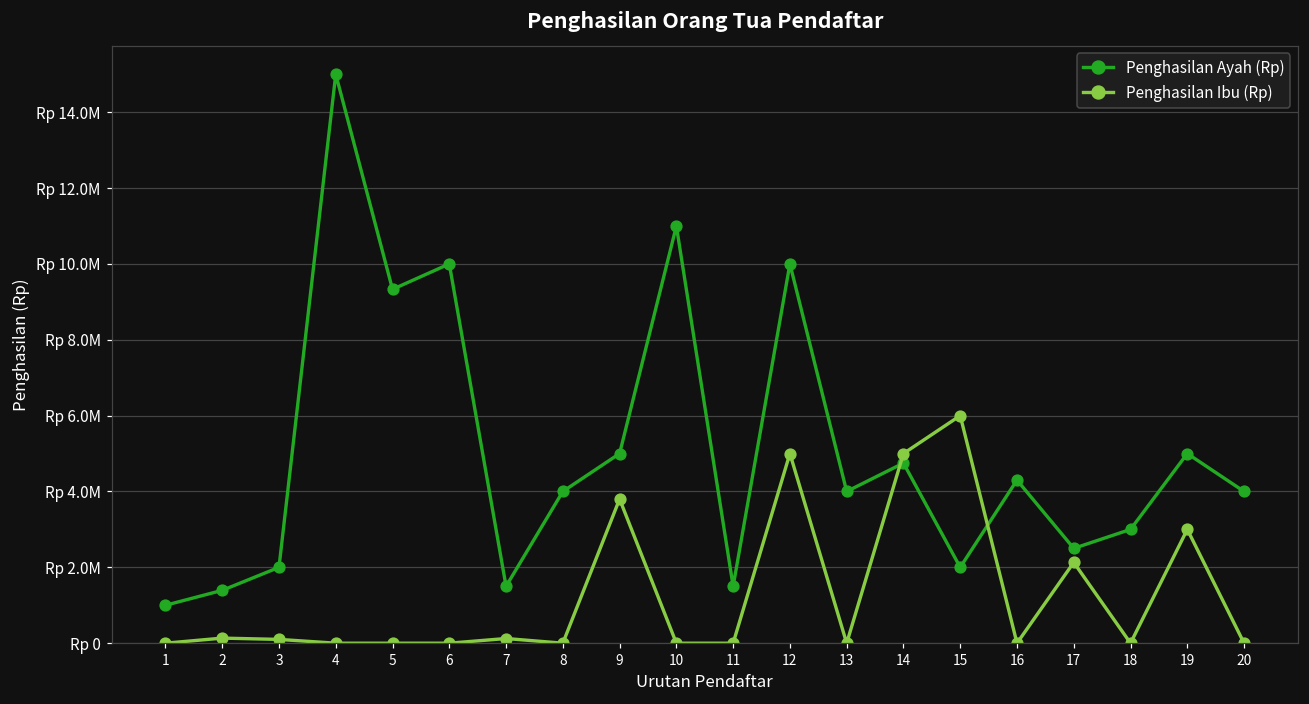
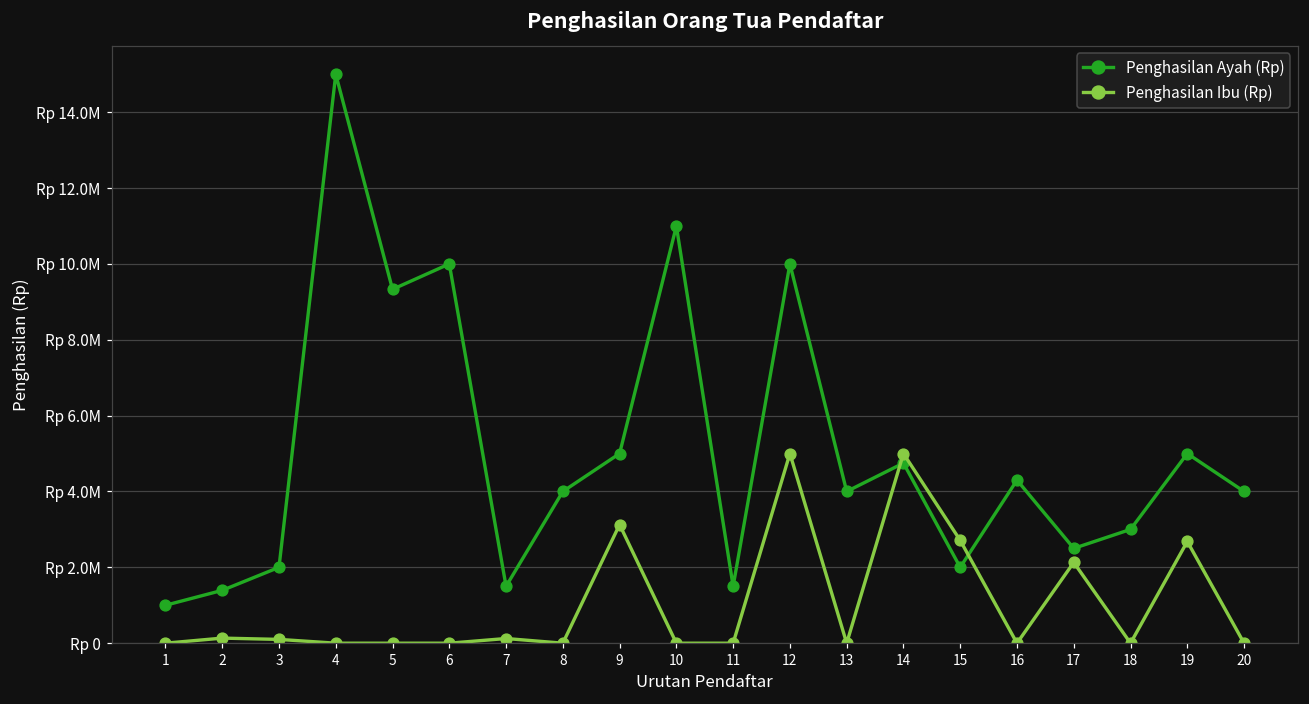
Penghasilan Ibu (Rp), 9: Rp 3800000 -> Rp 3100000
Penghasilan Ibu (Rp), 15: Rp 6000000 -> Rp 2700000
Penghasilan Ibu (Rp), 19: Rp 3000000 -> Rp 2700000
